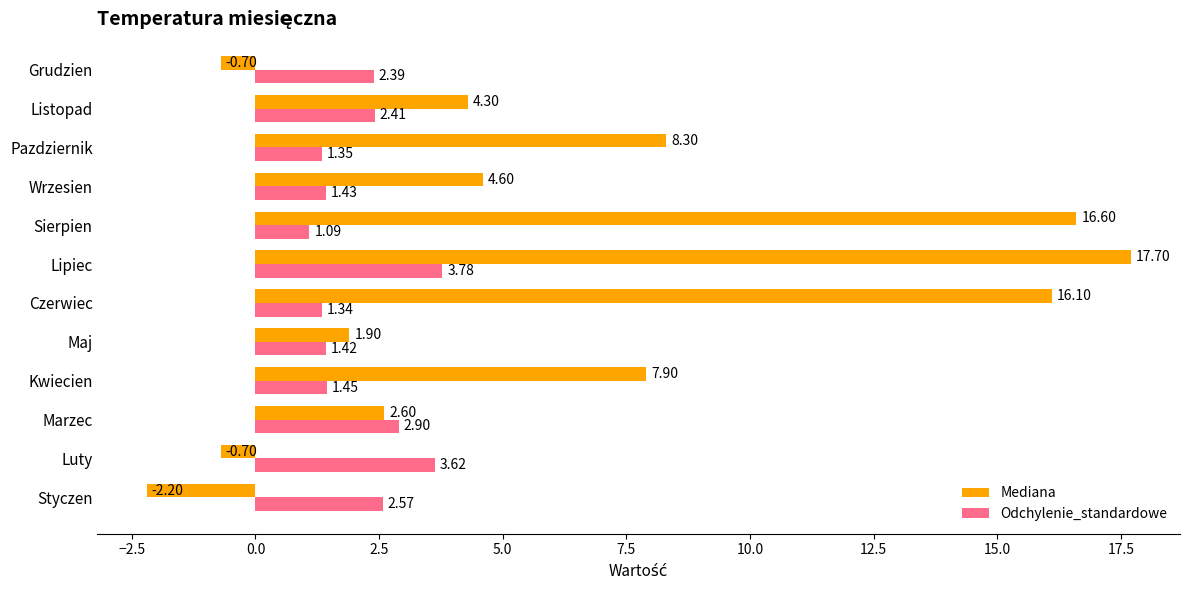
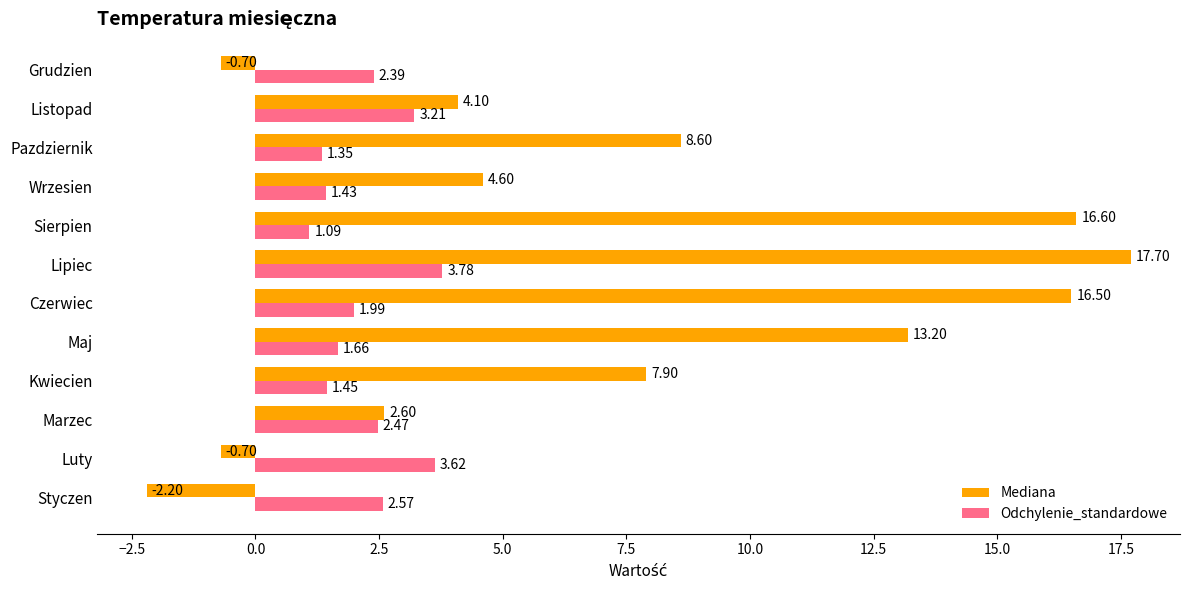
Mediana, Listopad: 4.30 -> 4.10
Odchylenie_standardowe, Listopad: 2.41 -> 3.21
Mediana, Pazdziernik: 8.30 -> 8.60
Mediana, Czerwiec: 16.10 -> 16.50
Odchylenie_standardowe, Czerwiec: 1.34 -> 1.99
Mediana, Maj: 1.90 -> 13.20
Odchylenie_standardowe, Maj: 1.42 -> 1.66
Odchylenie_standardowe, Marzec: 2.90 -> 2.47
